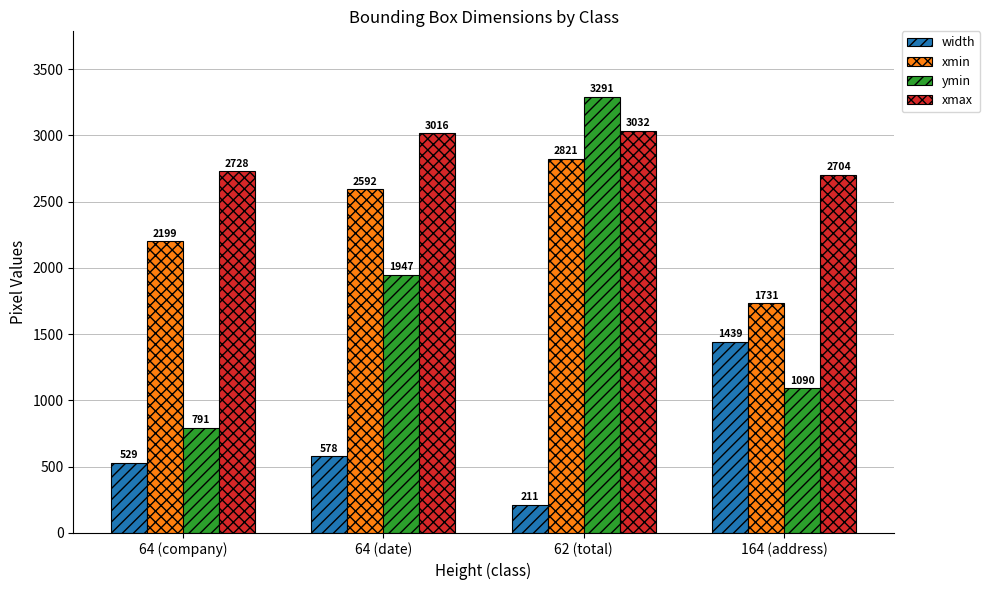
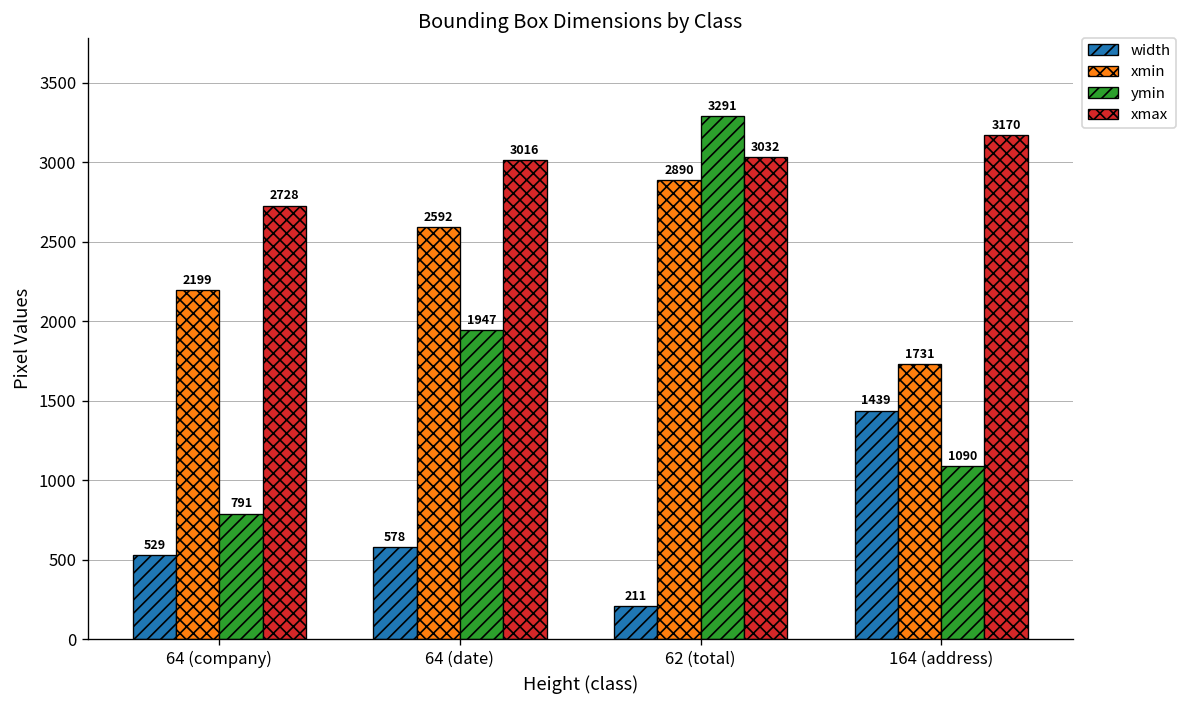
xmin, 62 (total): 2821 -> 2890
xmax, 164 (address): 2704 -> 3170
